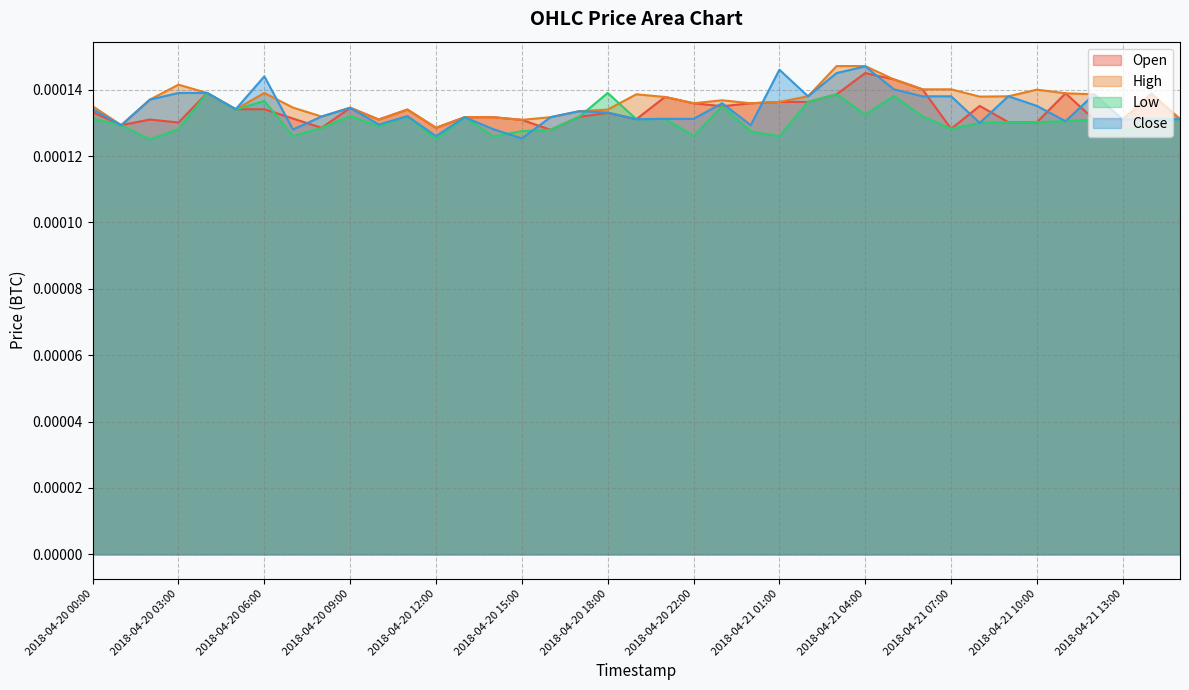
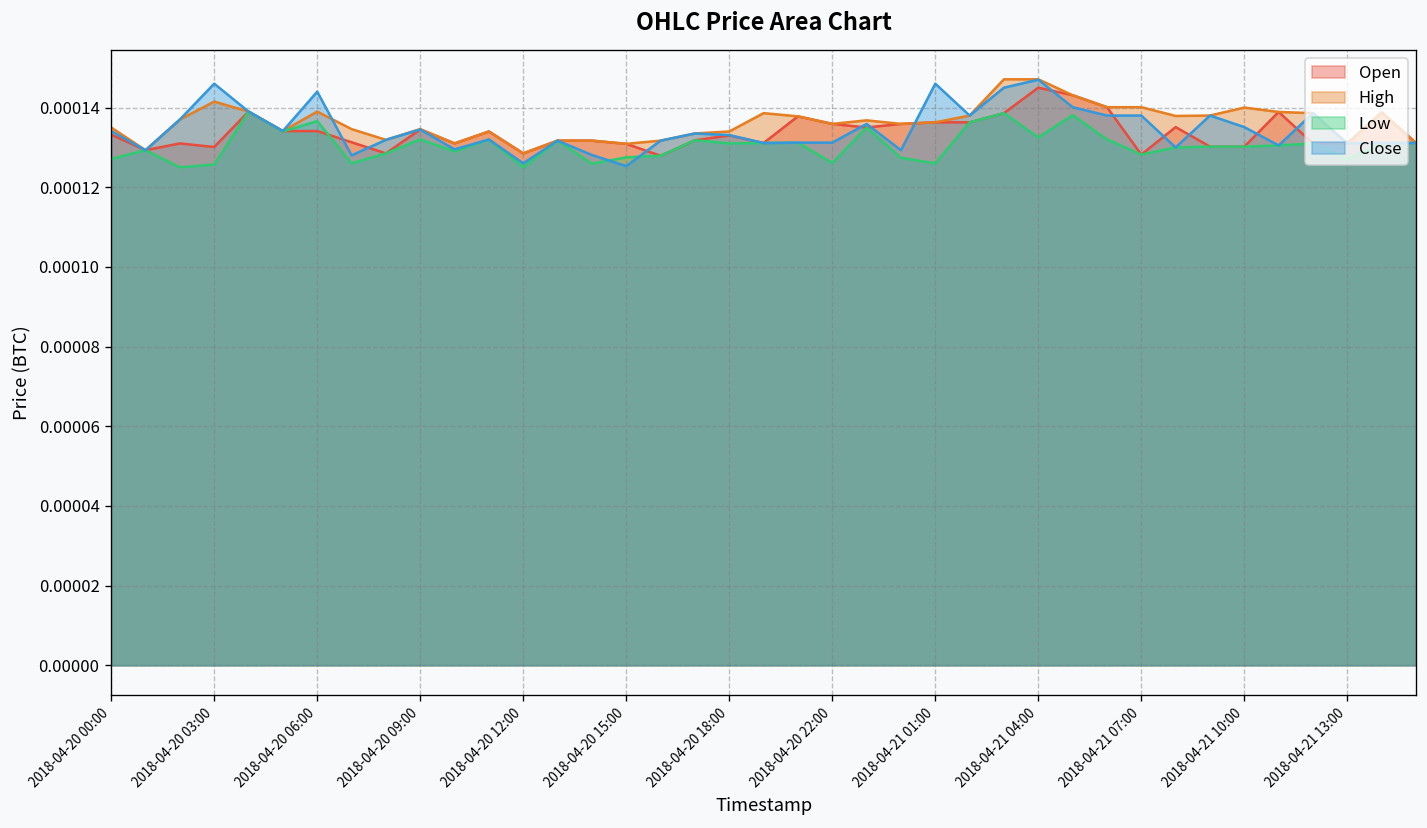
Low, 2018-04-20 00:00: 0.000131 -> 0.000127
Low, 2018-04-20 03:00: 0.000128 -> 0.000126
Close, 2018-04-20 03:00: 0.000139 -> 0.000146
Low, 2018-04-20 18:00: 0.000139 -> 0.000131
